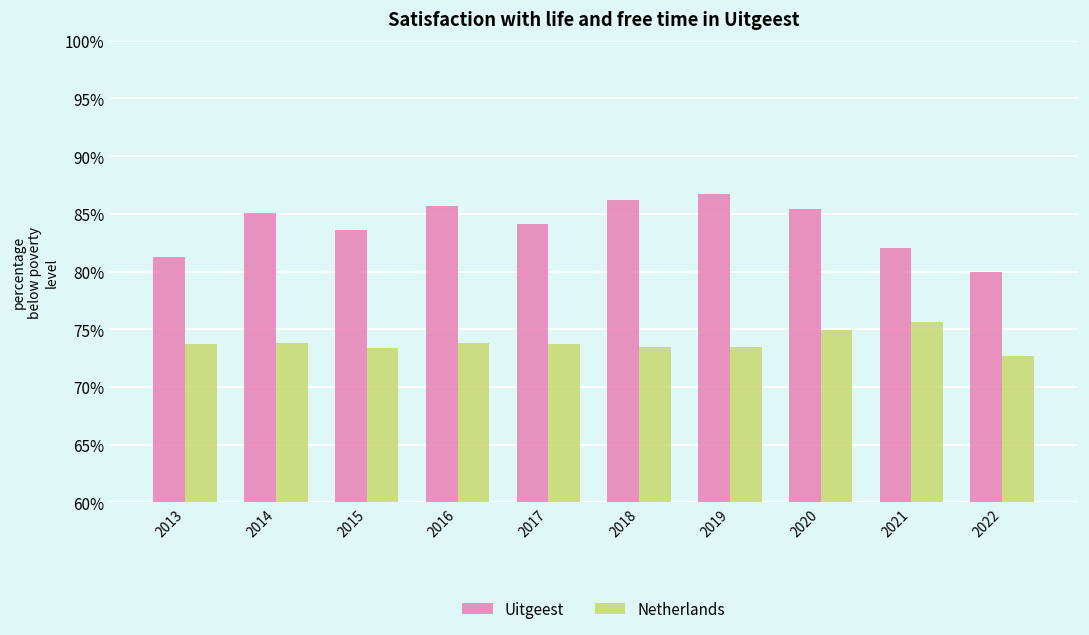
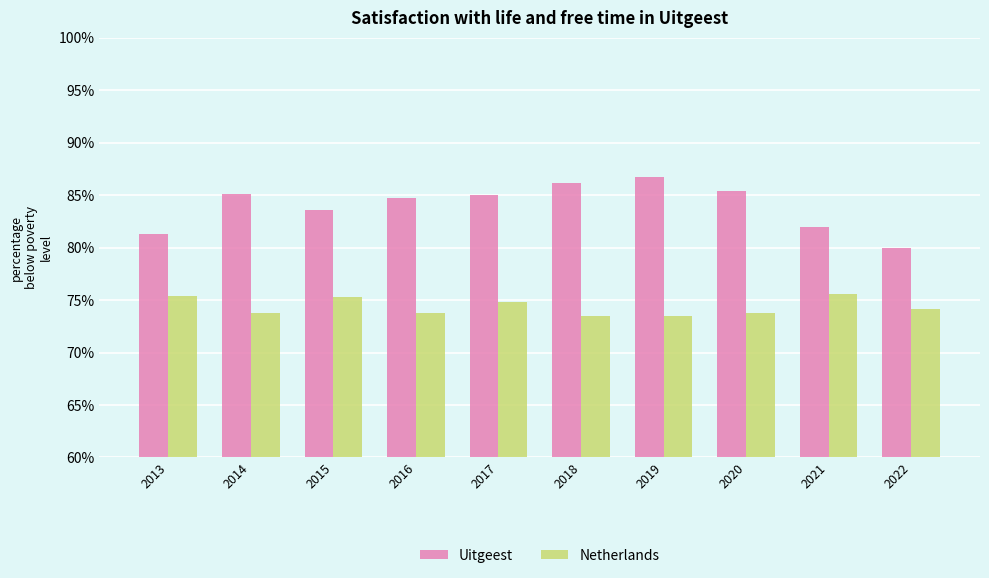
Netherlands, 2013: 73.7% -> 75.4%
Netherlands, 2015: 73.4% -> 75.3%
Uitgeest, 2016: 85.7% -> 84.7%
Uitgeest, 2017: 84.1% -> 85.0%
Netherlands, 2017: 73.7% -> 74.8%
Netherlands, 2020: 74.9% -> 73.8%
Netherlands, 2022: 72.7% -> 74.1%
